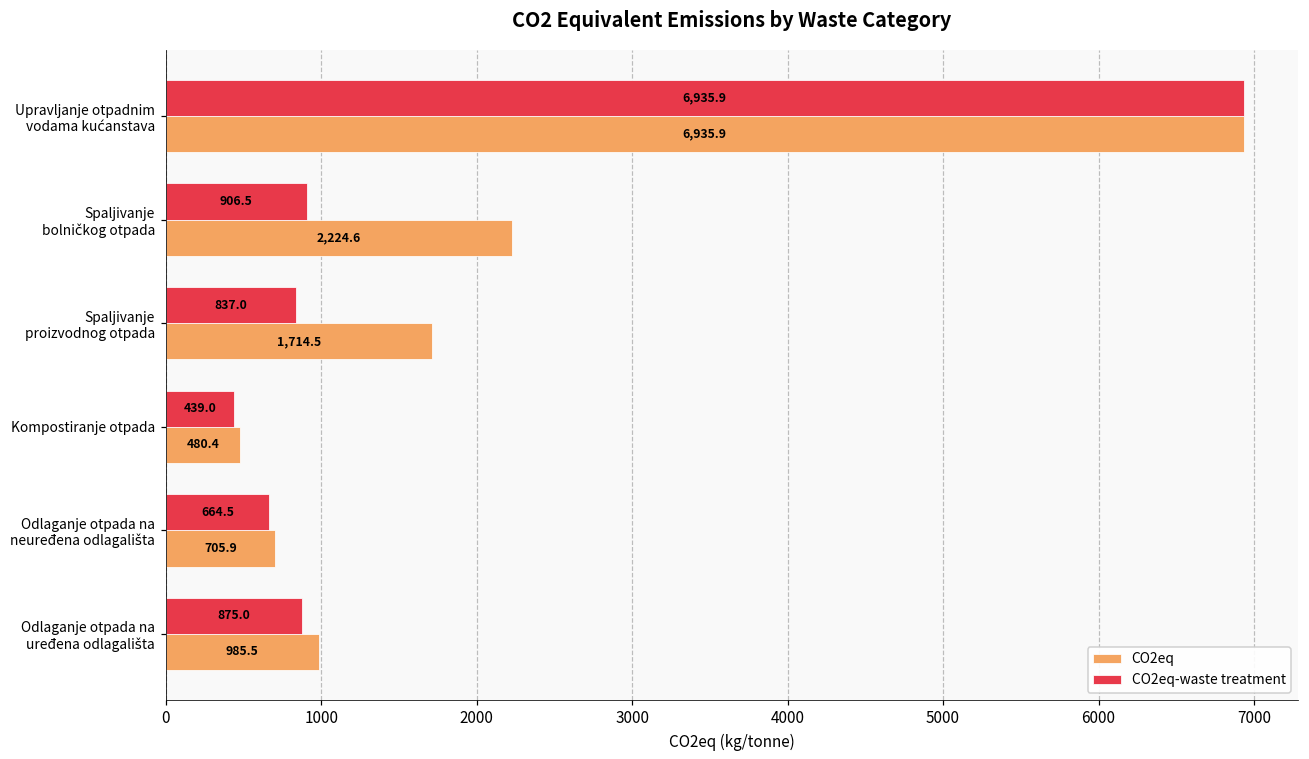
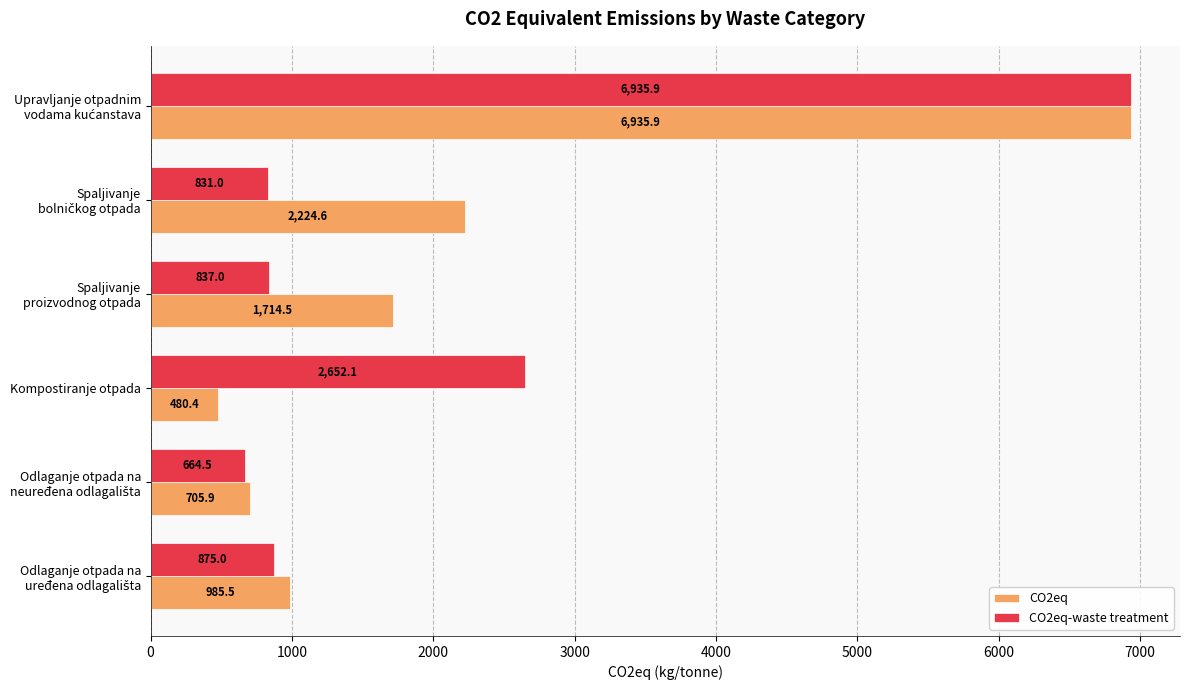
CO2eq-waste treatment, Spaljivanje bolničkog otpada: 906.5 -> 831.0
CO2eq-waste treatment, Kompostiranje otpada: 439.0 -> 2,652.1
